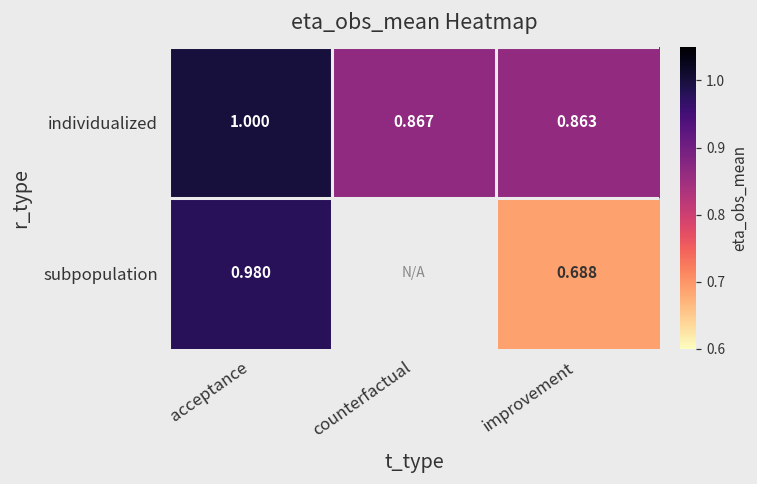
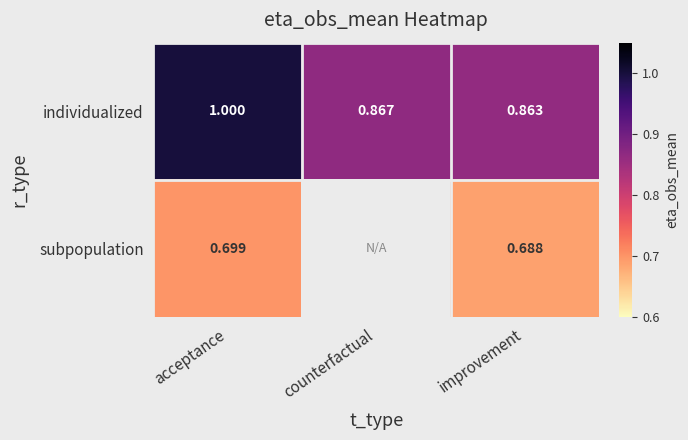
subpopulation, acceptance: 0.980 -> 0.699
